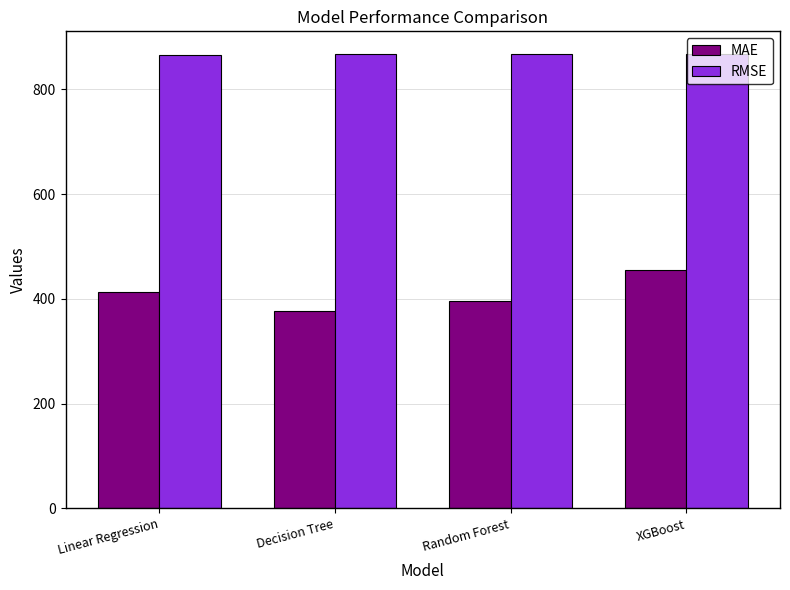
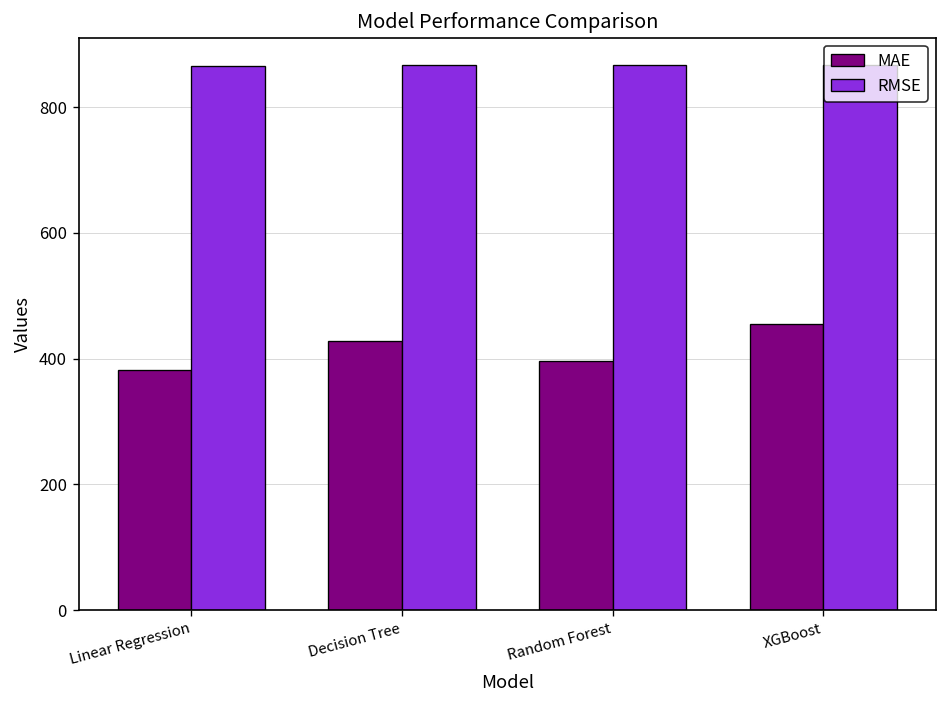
MAE, Linear Regression: 410 -> 380
MAE, Decision Tree: 380 -> 430
